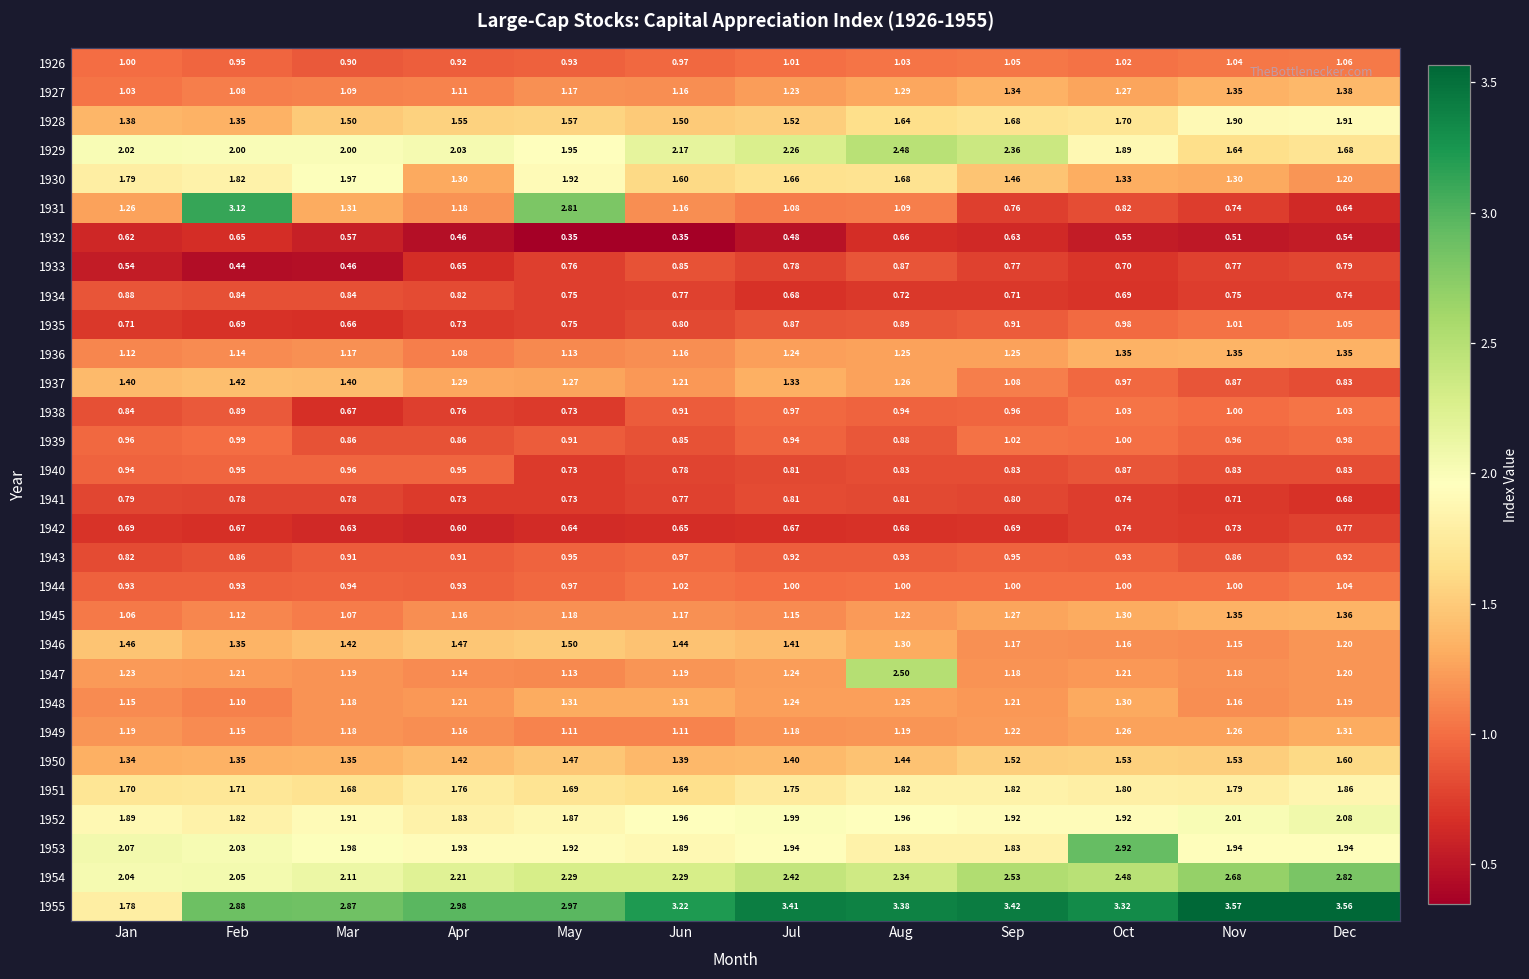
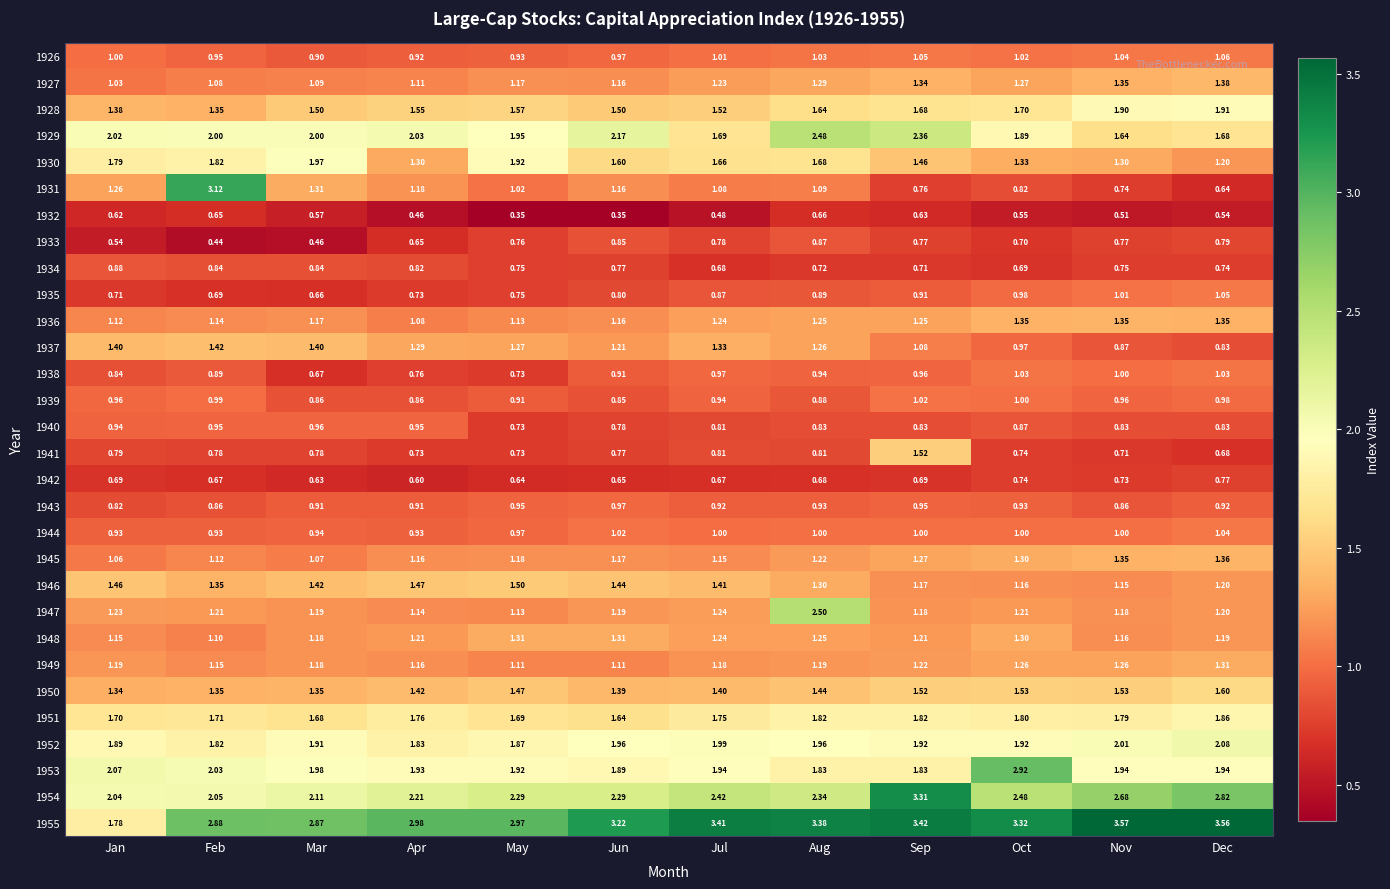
1929, Jul: 2.26 -> 1.69
1931, May: 2.81 -> 1.02
1941, Sep: 0.80 -> 1.52
1954, Sep: 2.53 -> 3.31
